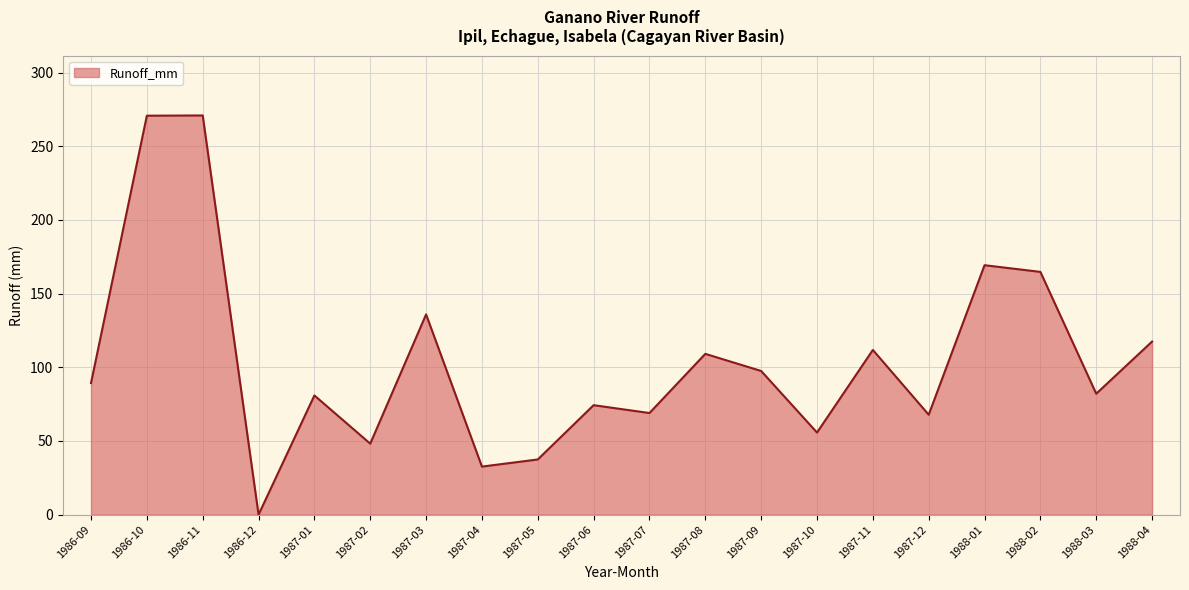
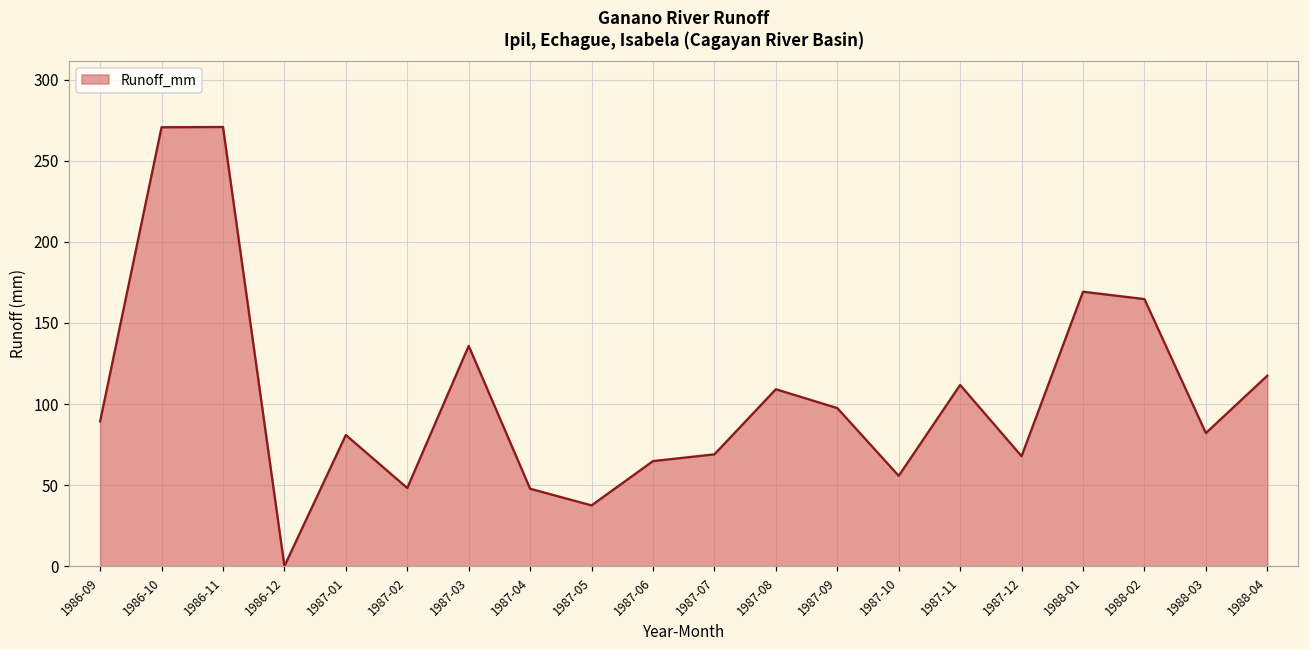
1987-04: 33 -> 48
1987-06: 74 -> 65
